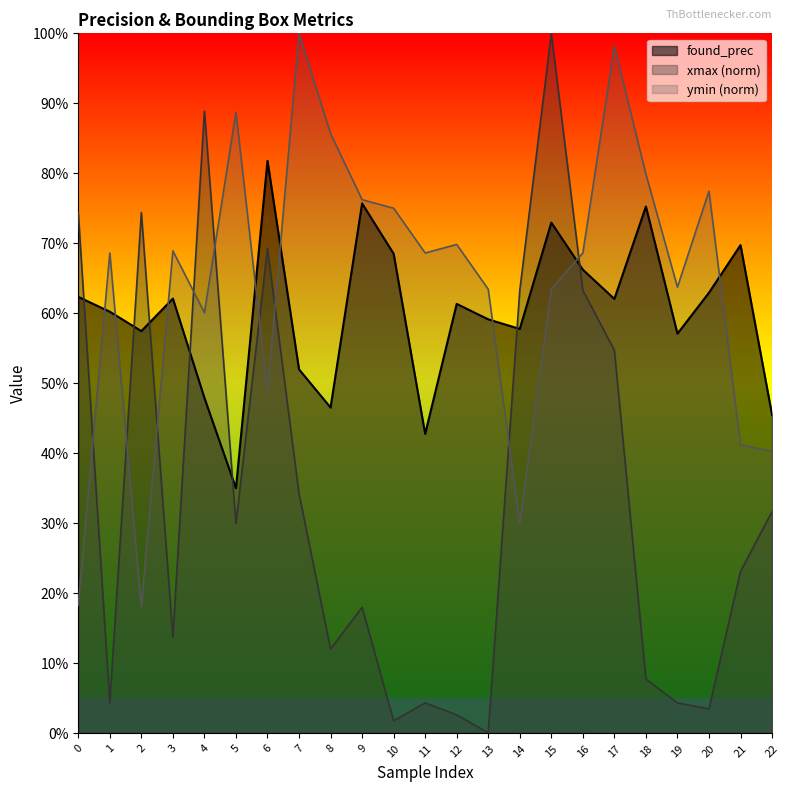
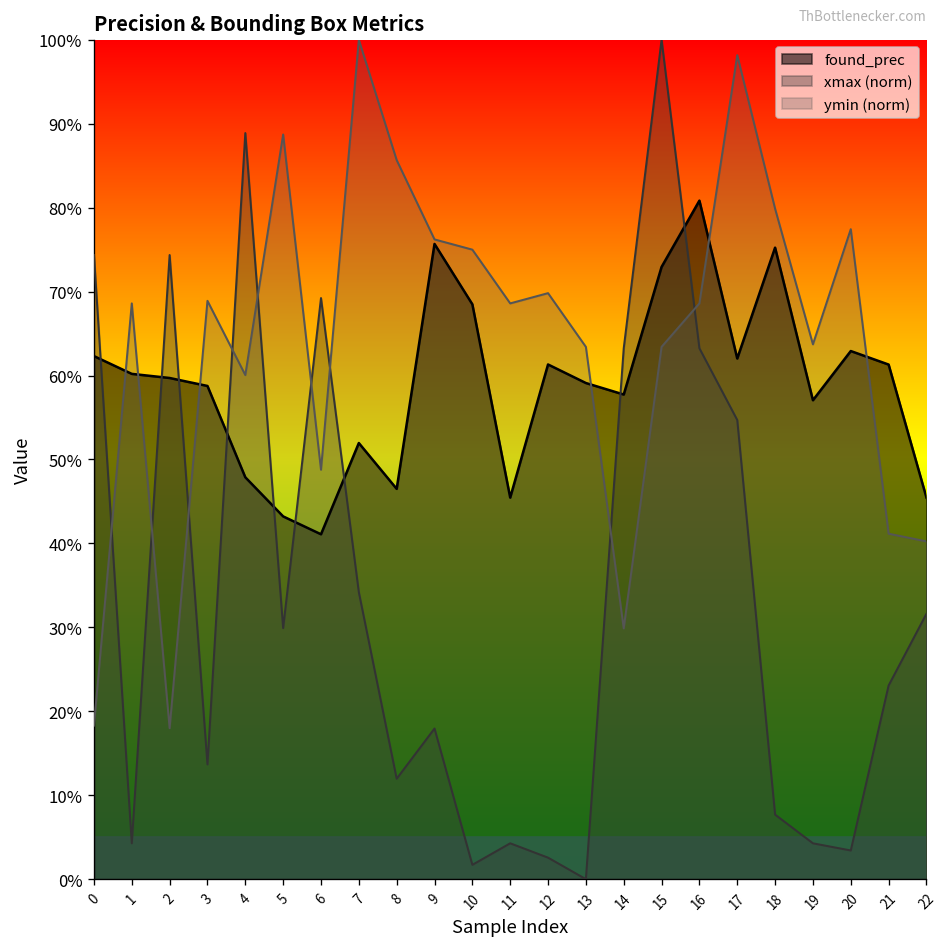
found_prec, 2: 57% -> 60%
found_prec, 3: 62% -> 59%
found_prec, 5: 35% -> 43%
found_prec, 6: 82% -> 41%
found_prec, 11: 43% -> 45%
found_prec, 16: 66% -> 81%
found_prec, 21: 70% -> 61%
